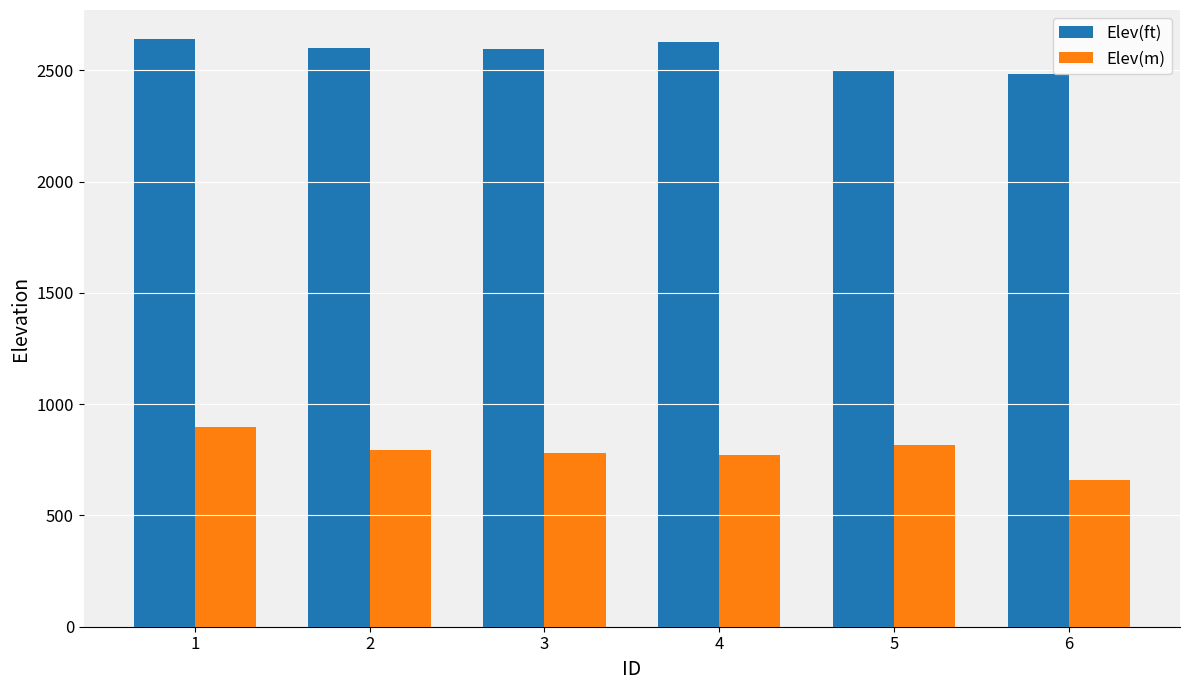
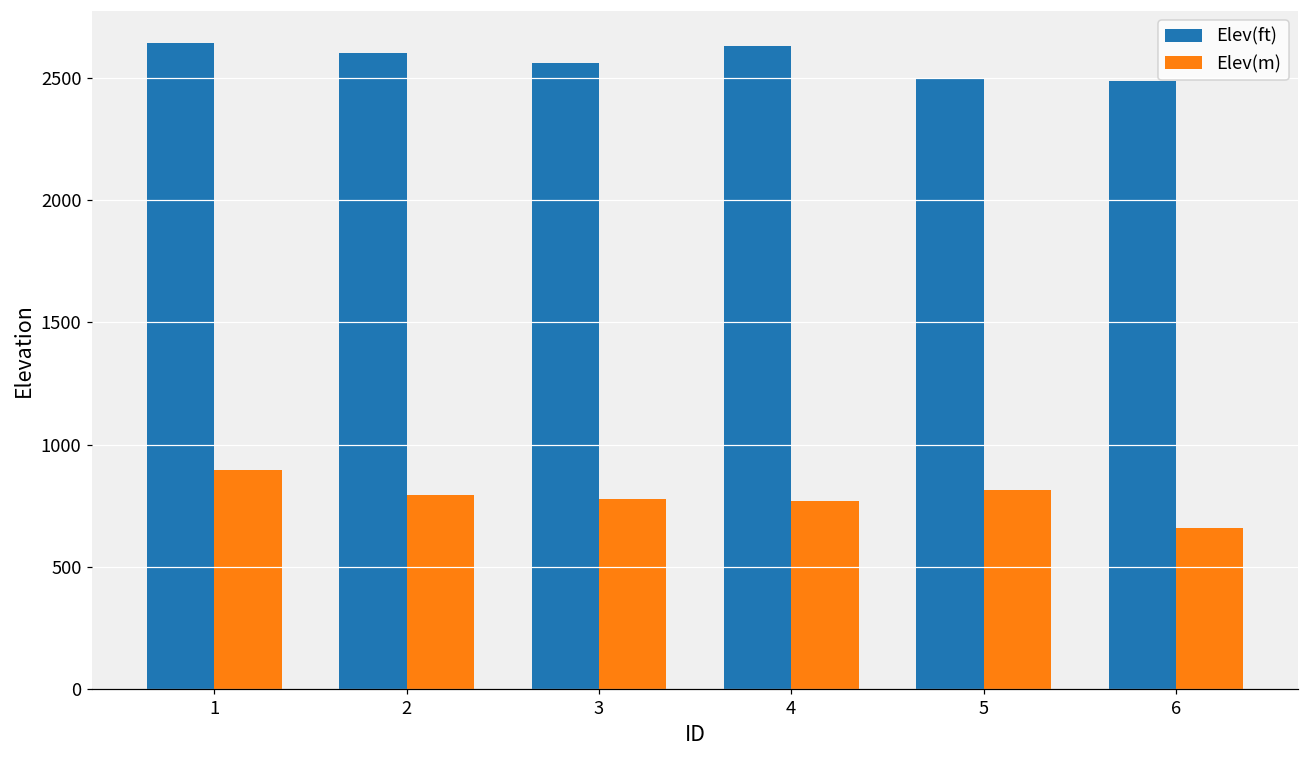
Elev(ft), 3: 2600 -> 2560
